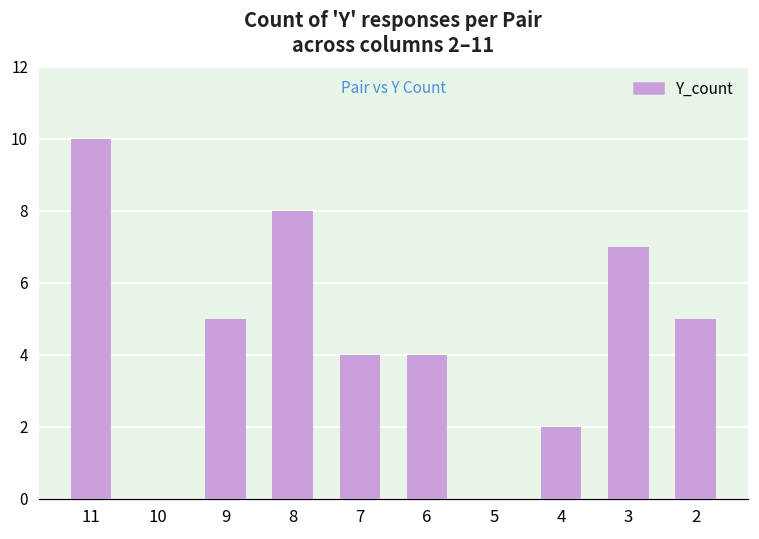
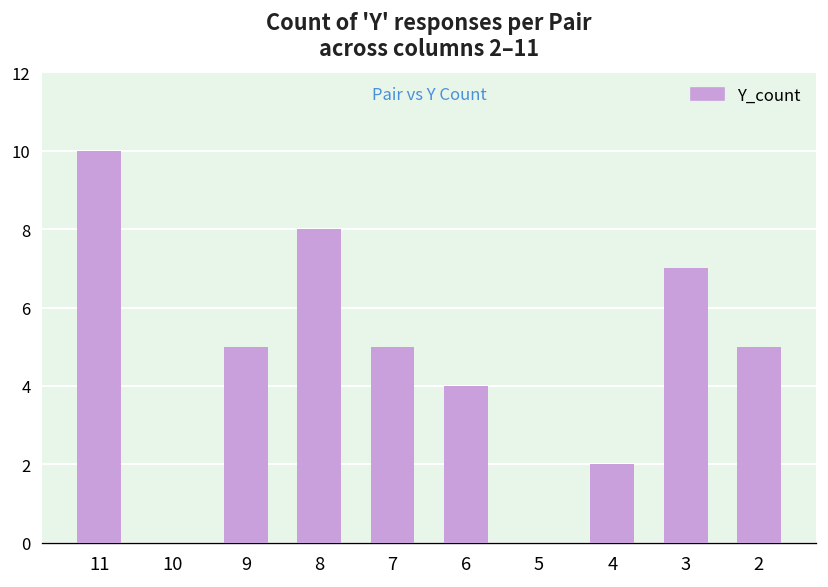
7: 4 -> 5
